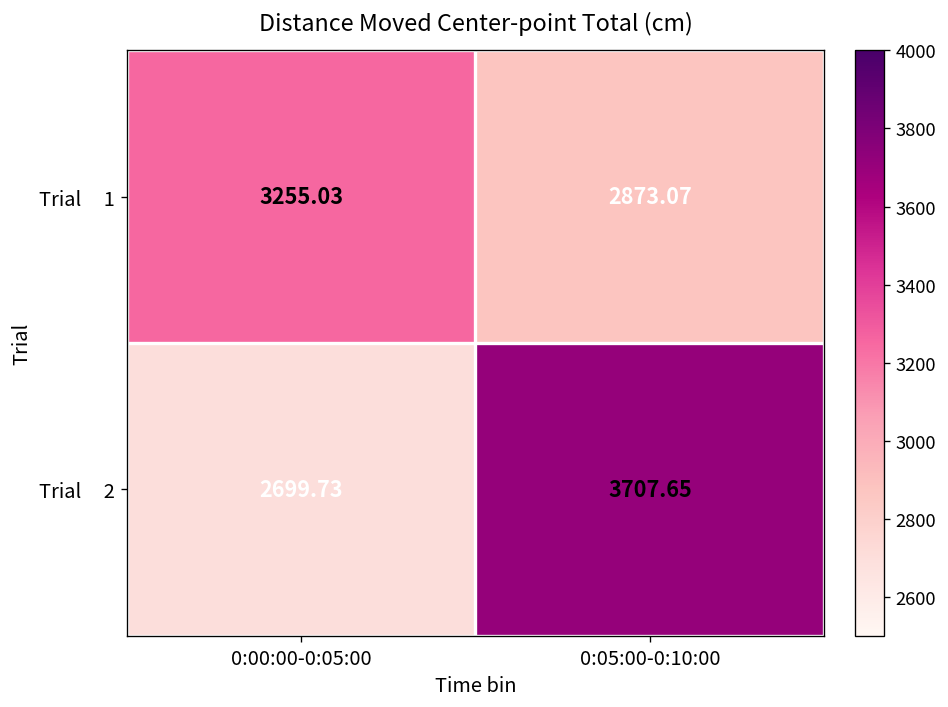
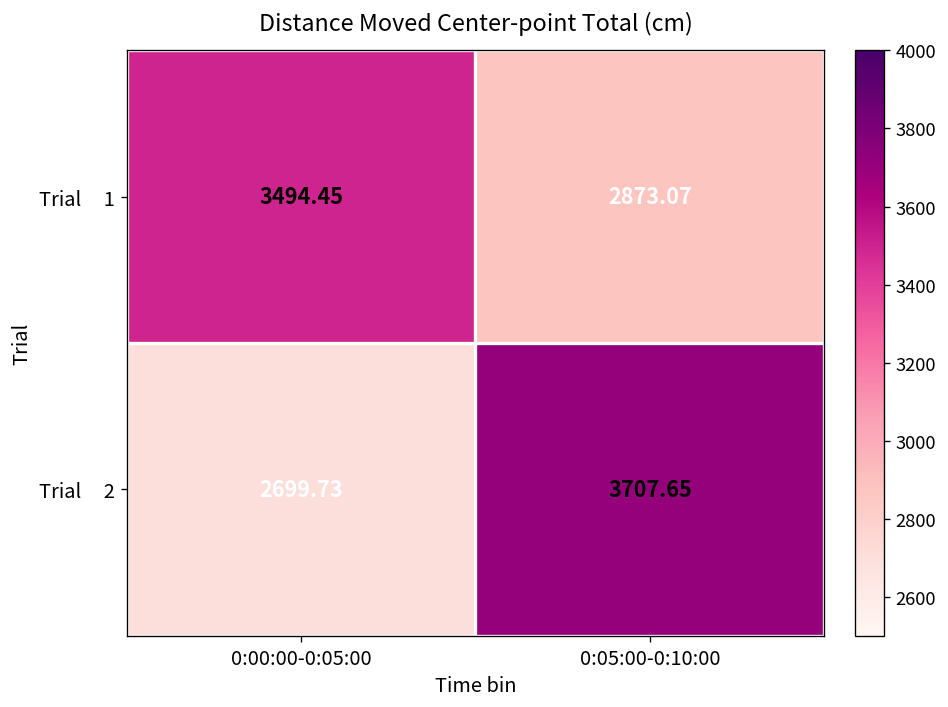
Trial 1, 0:00:00-0:05:00: 3255.03 -> 3494.45
